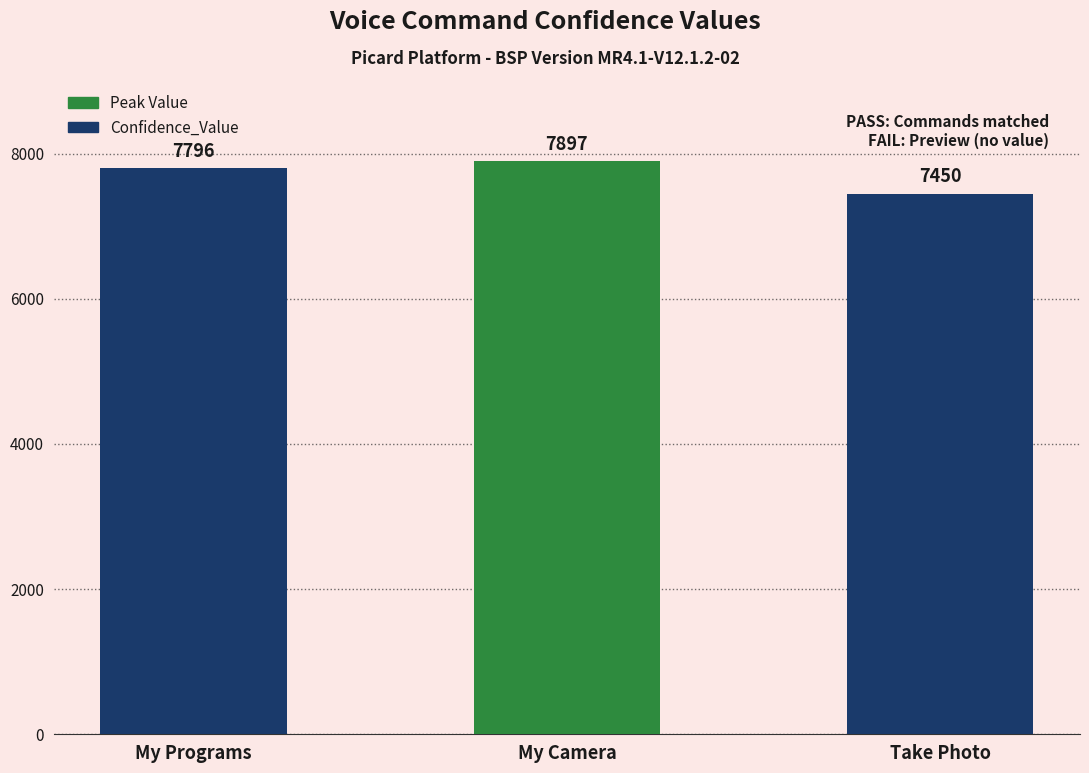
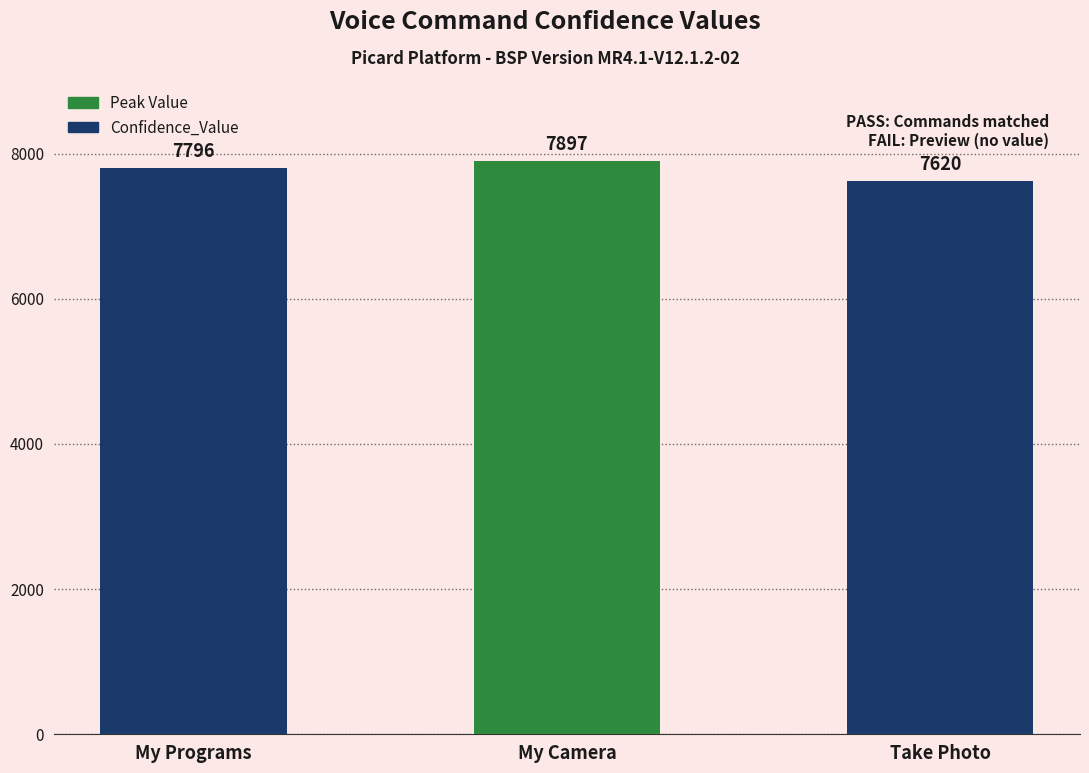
Take Photo: 7450 -> 7620
